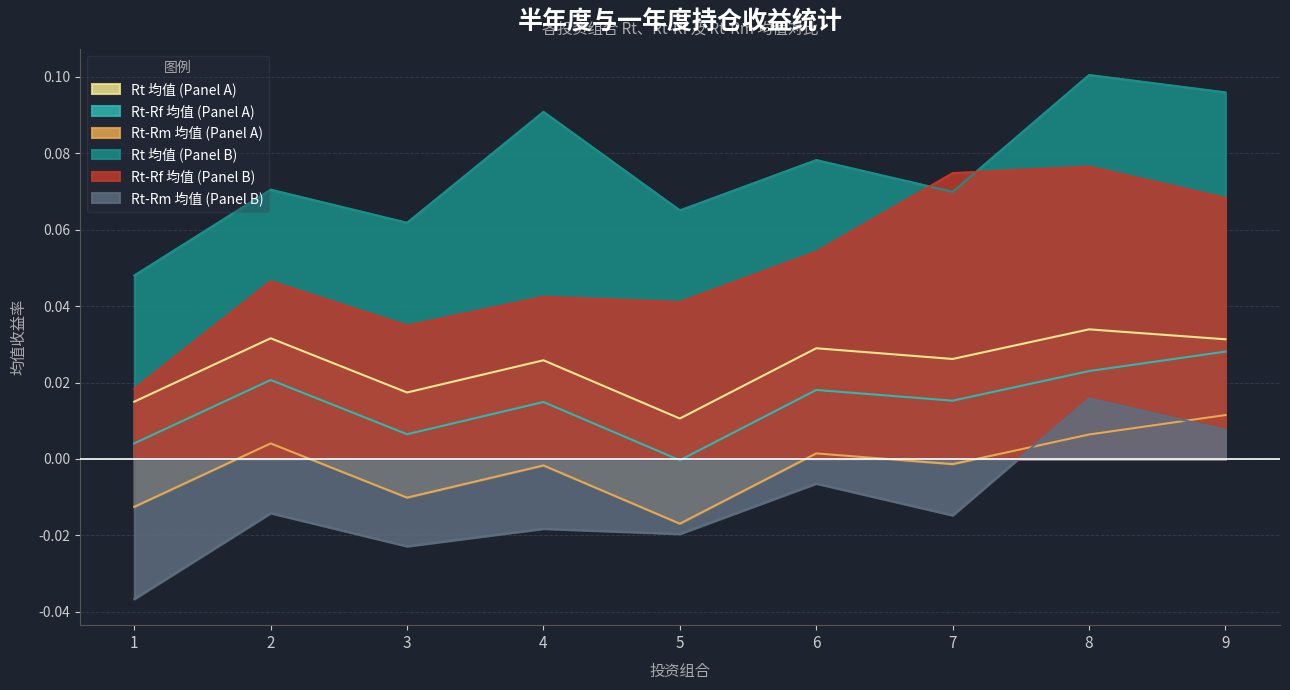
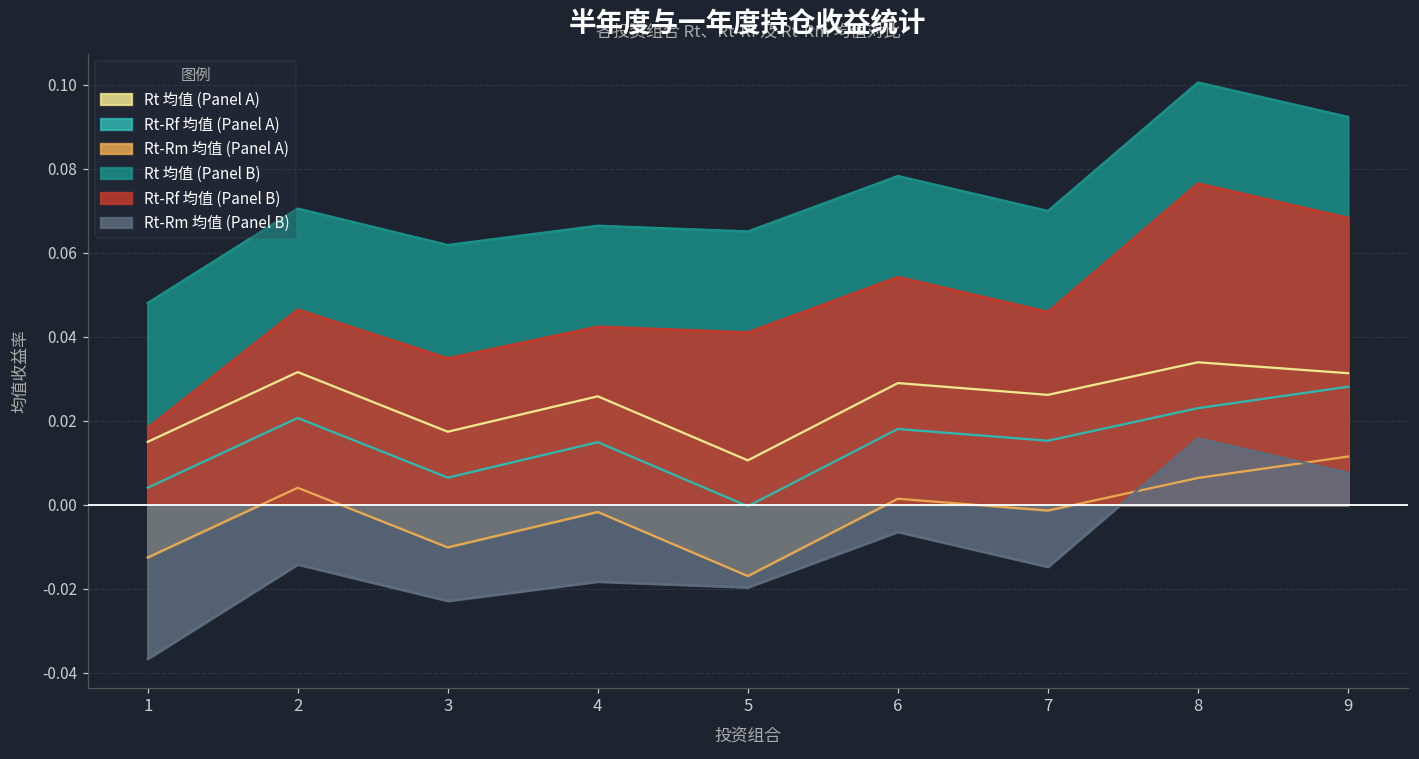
Rt 均值 (Panel B), 4: 0.091 -> 0.066
Rt-Rf 均值 (Panel B), 7: 0.075 -> 0.046
Rt 均值 (Panel B), 9: 0.096 -> 0.092
